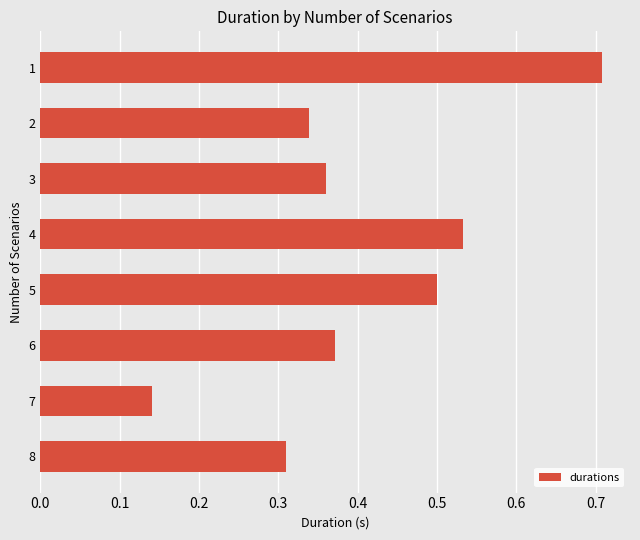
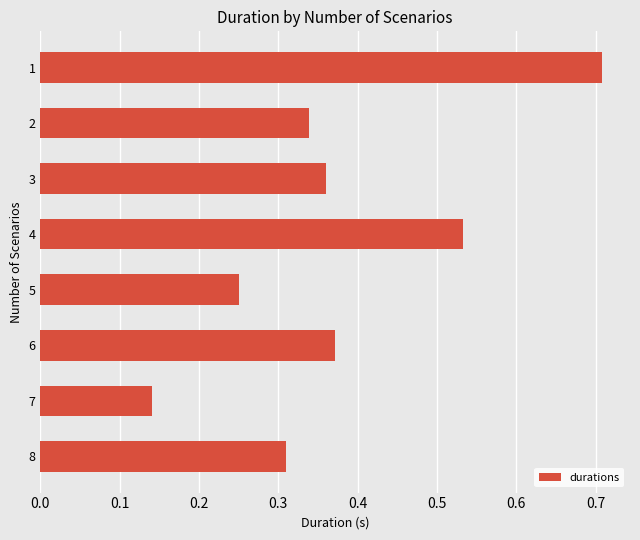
5: 0.50 -> 0.25
